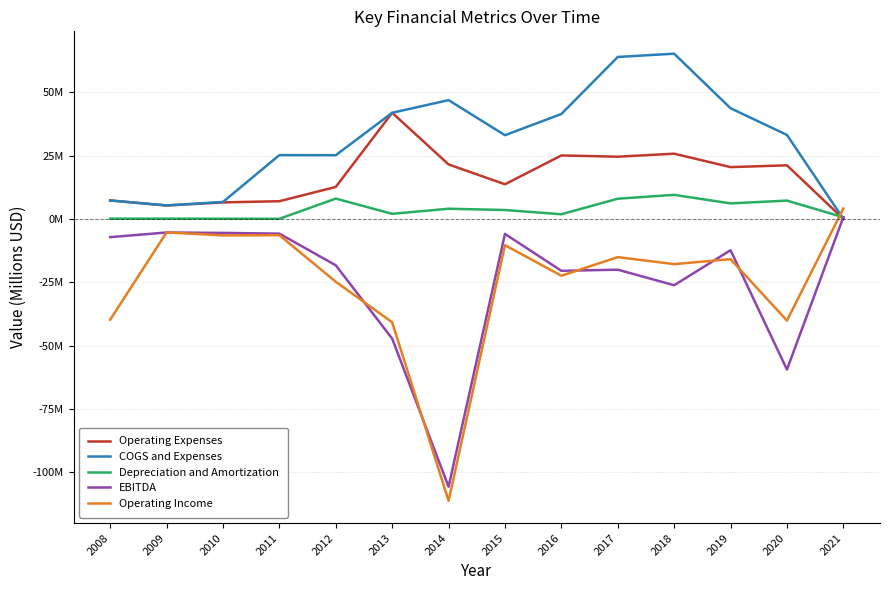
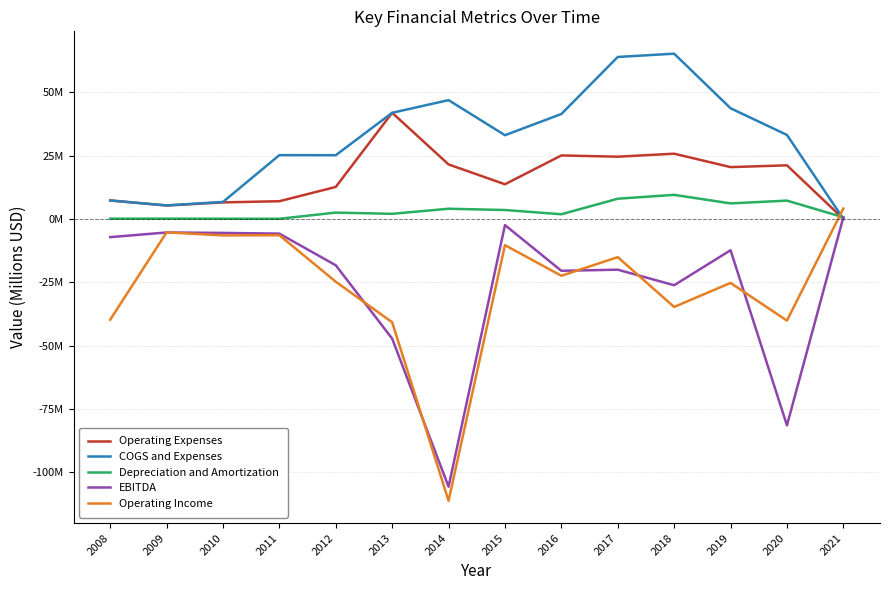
Depreciation and Amortization, 2012: 8000000 -> 3000000
EBITDA, 2015: -6000000 -> -2000000
Operating Income, 2018: -18000000 -> -35000000
Operating Income, 2019: -16000000 -> -25000000
EBITDA, 2020: -59000000 -> -81000000
